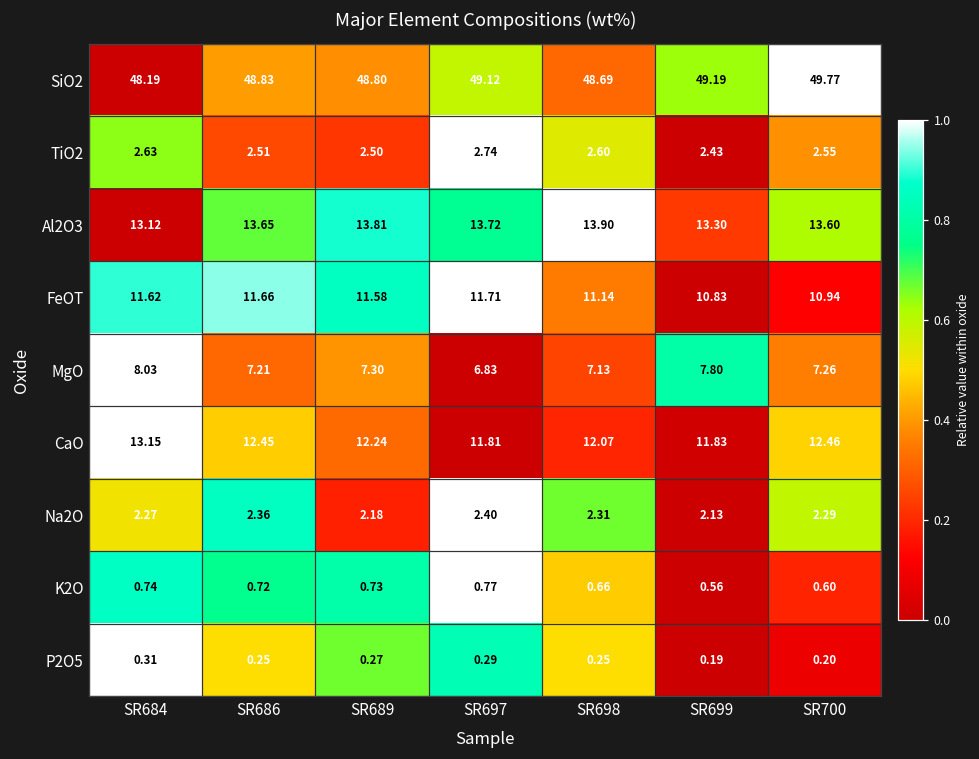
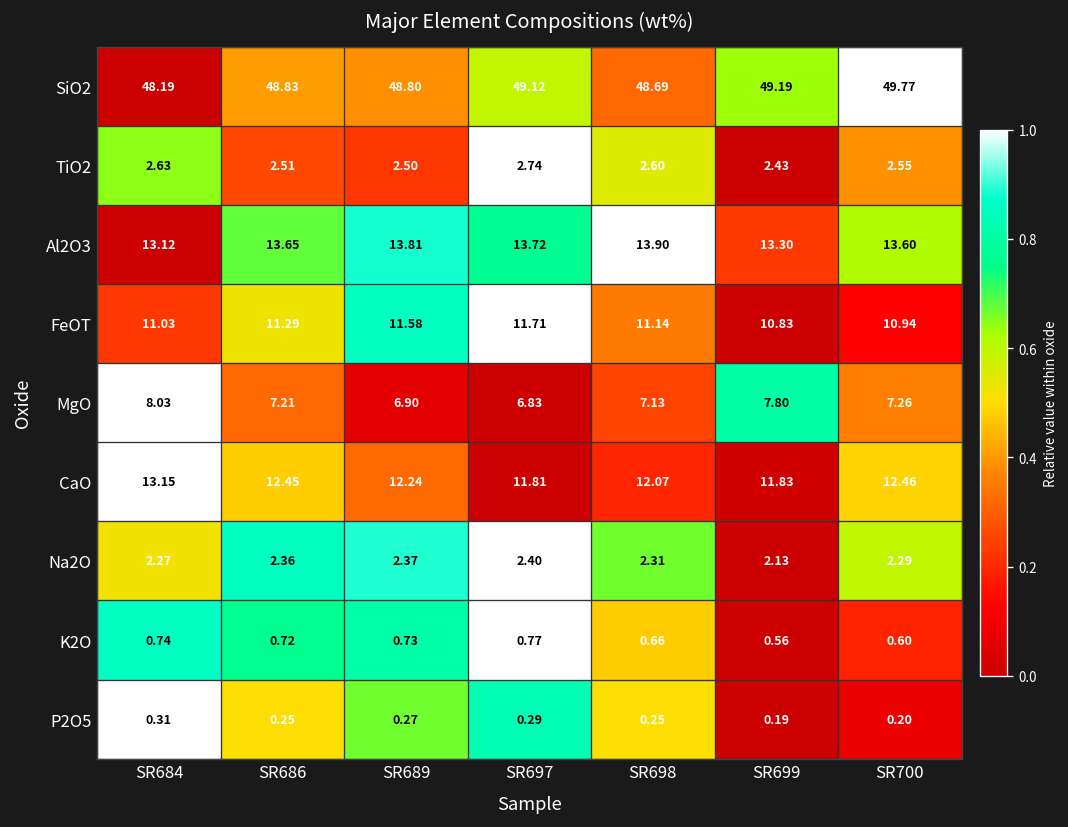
FeOT, SR684: 11.62 -> 11.03
FeOT, SR686: 11.66 -> 11.29
MgO, SR689: 7.30 -> 6.90
Na2O, SR689: 2.18 -> 2.37
